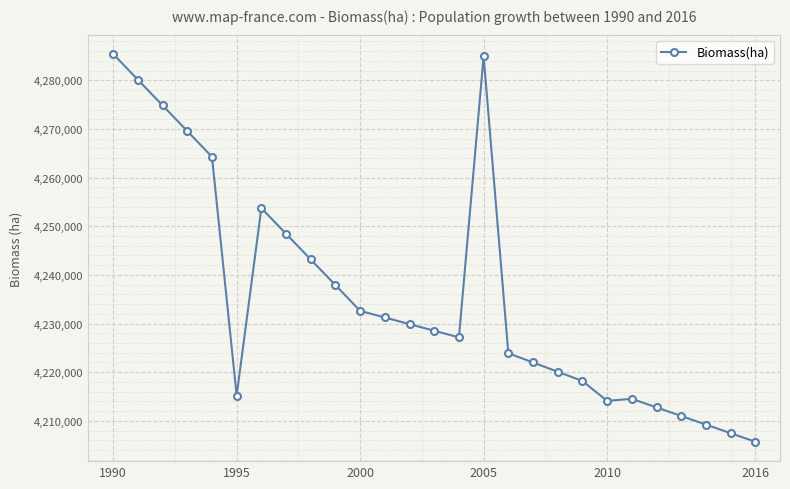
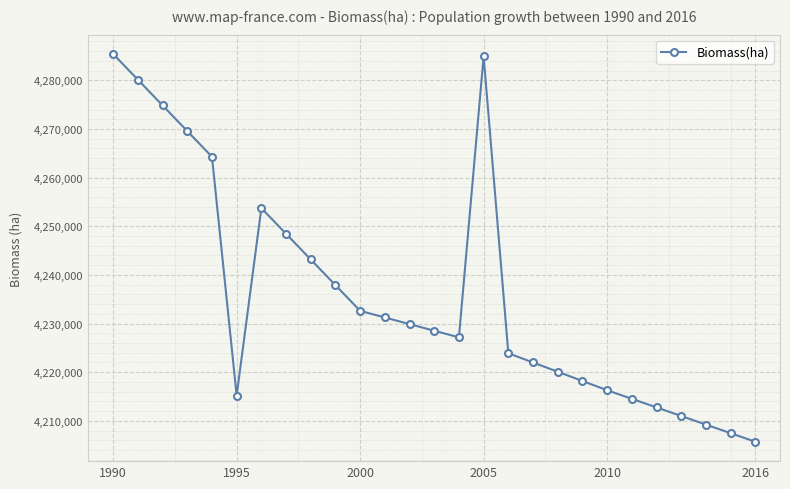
2010: 4,214,000 -> 4,216,000
